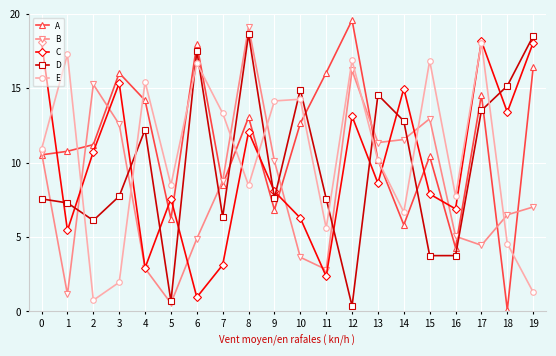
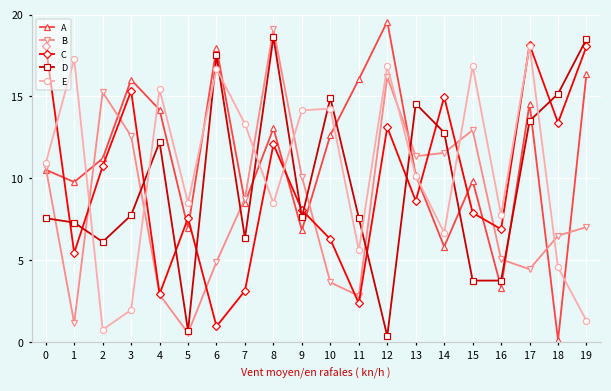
A, 1: 10.8 -> 9.8
A, 5: 6.2 -> 7.0
A, 15: 10.4 -> 9.9
A, 16: 4.3 -> 3.3
